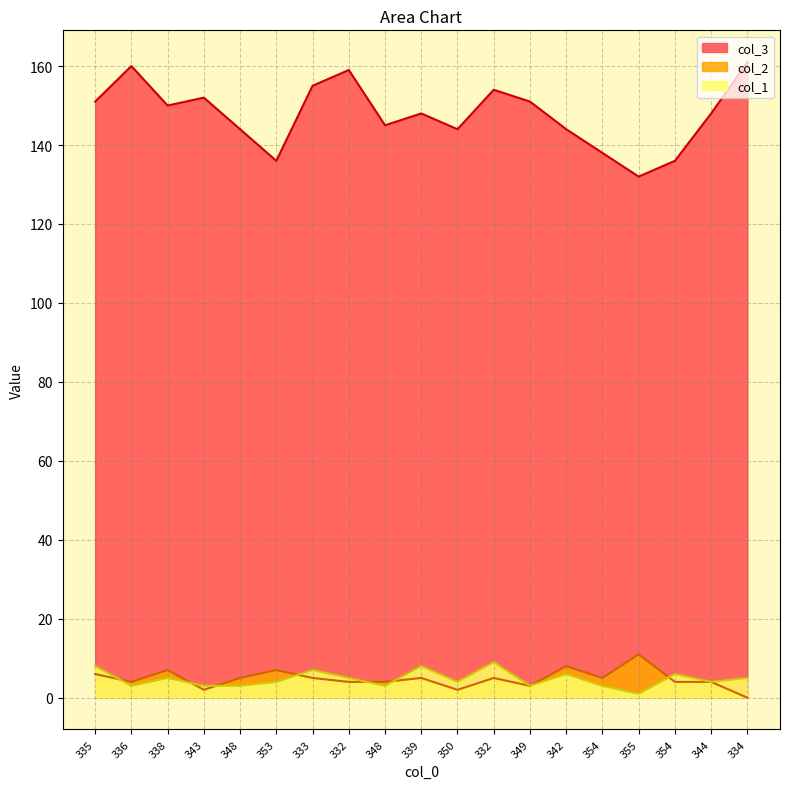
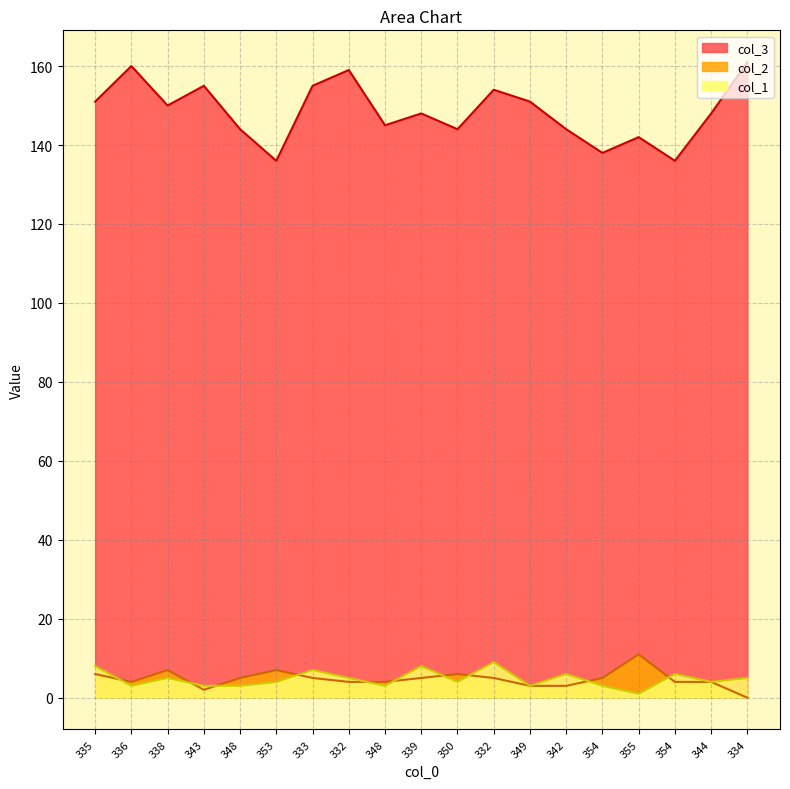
col_3, 343: 152 -> 155
col_2, 350: 2 -> 6
col_2, 342: 8 -> 3
col_3, 355: 132 -> 142
